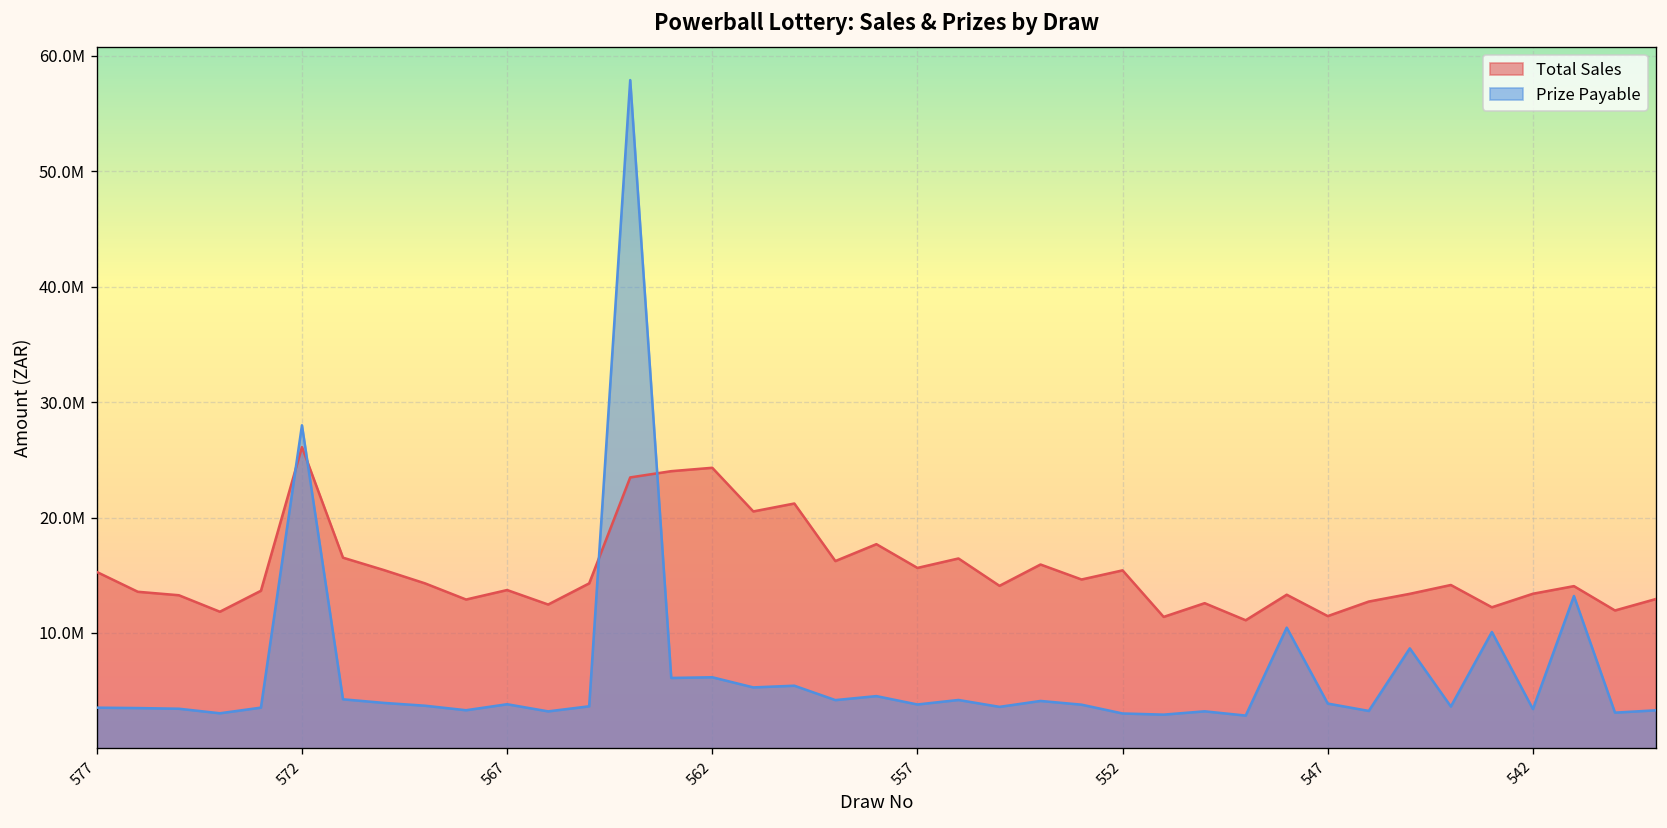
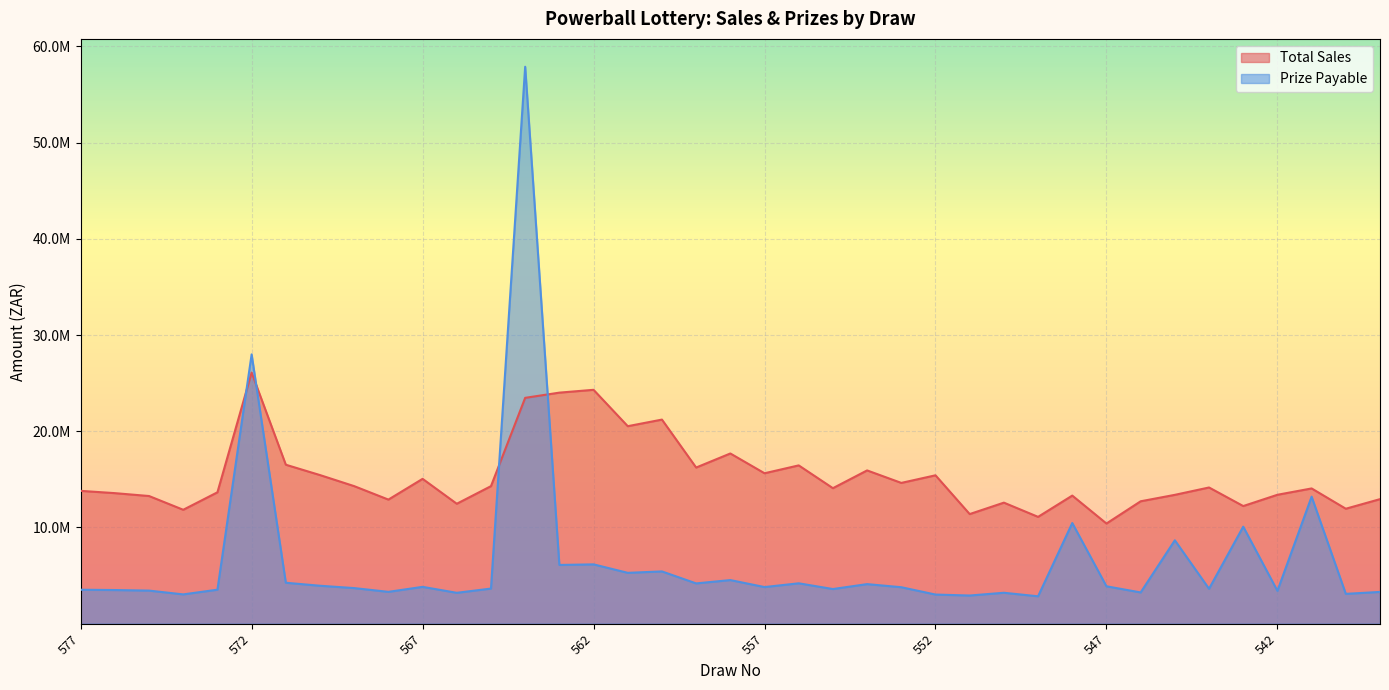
Total Sales, 577: 15000000 -> 14000000
Total Sales, 567: 14000000 -> 15000000
Total Sales, 547: 11000000 -> 10000000
